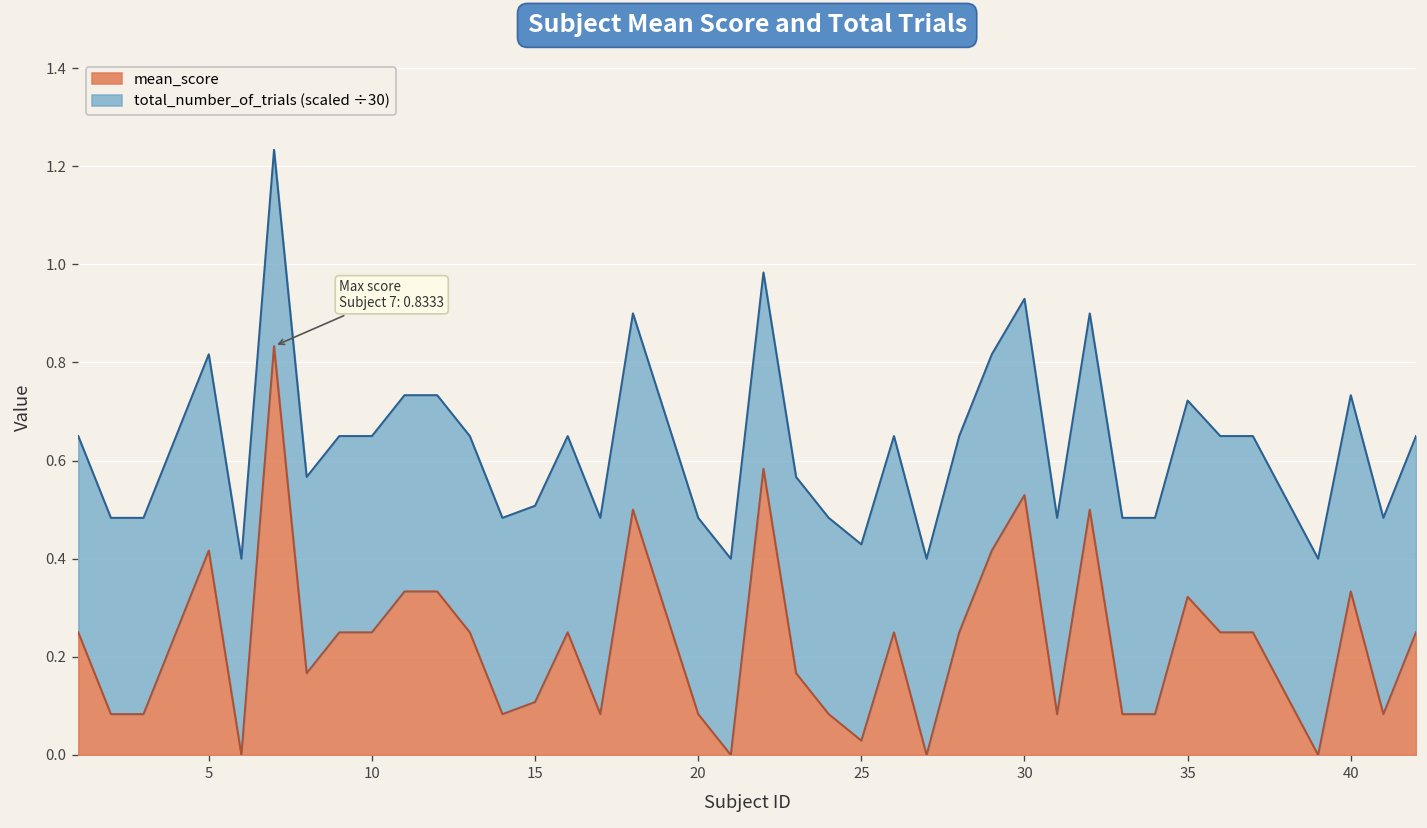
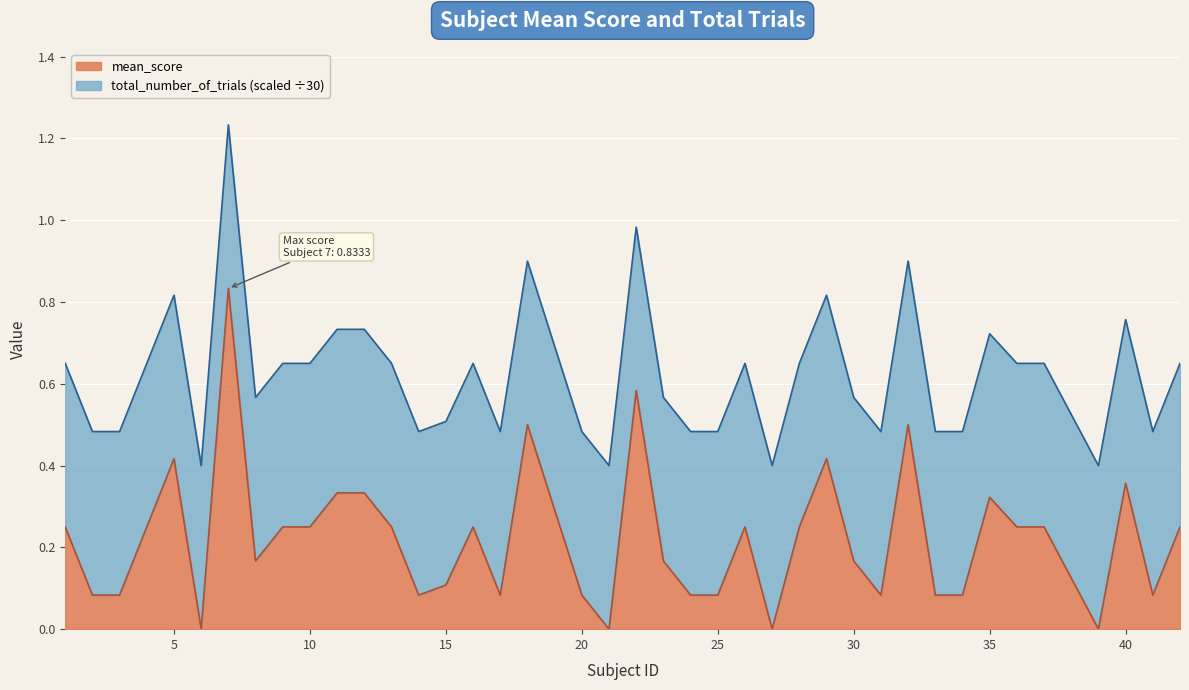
mean_score, 25: 0.03 -> 0.08
mean_score, 30: 0.53 -> 0.17
mean_score, 40: 0.33 -> 0.36
